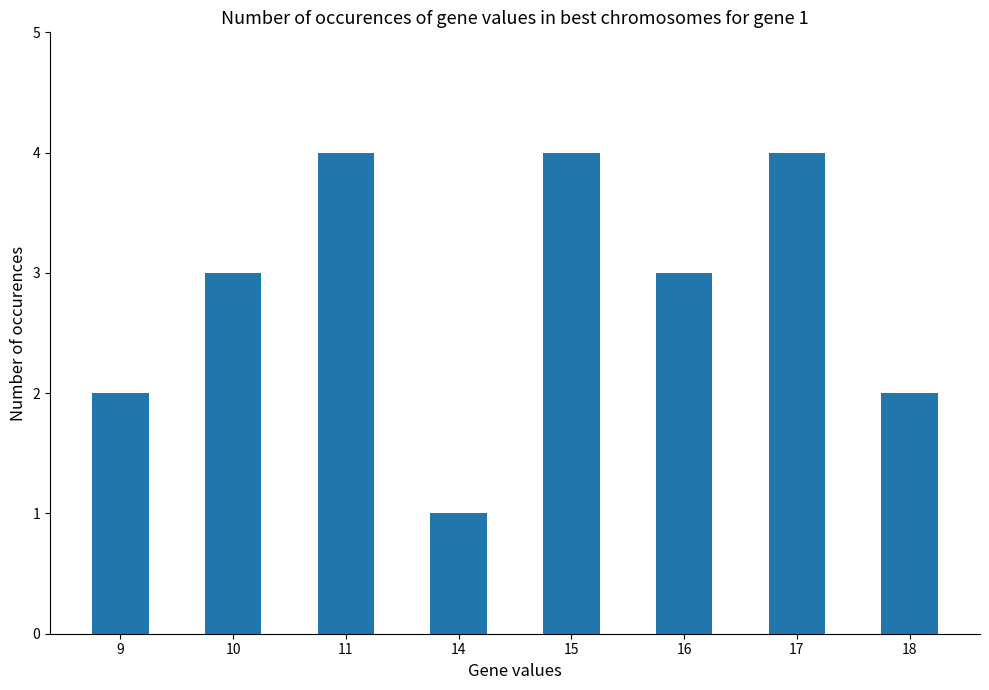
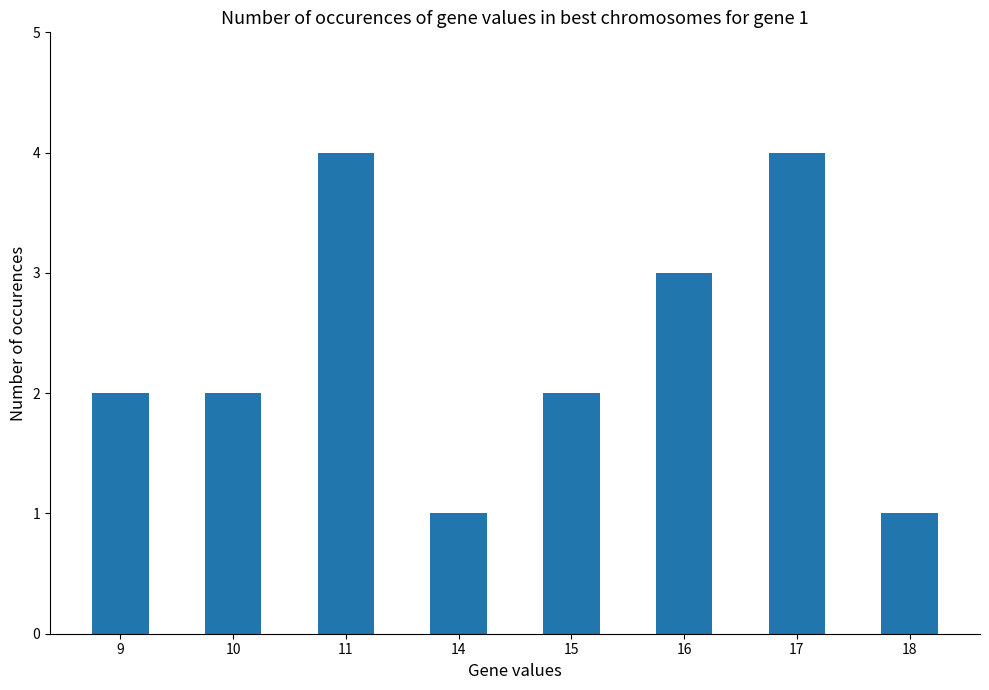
10: 3 -> 2
15: 4 -> 2
18: 2 -> 1
